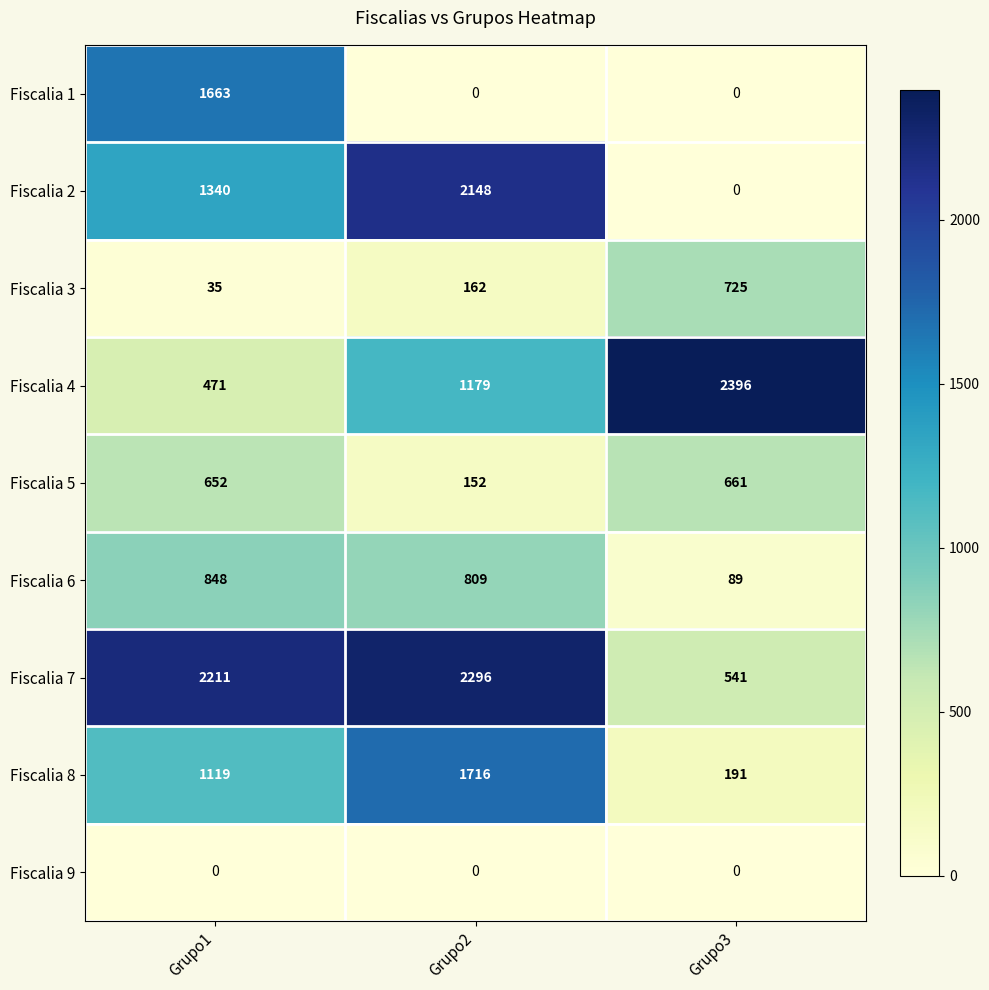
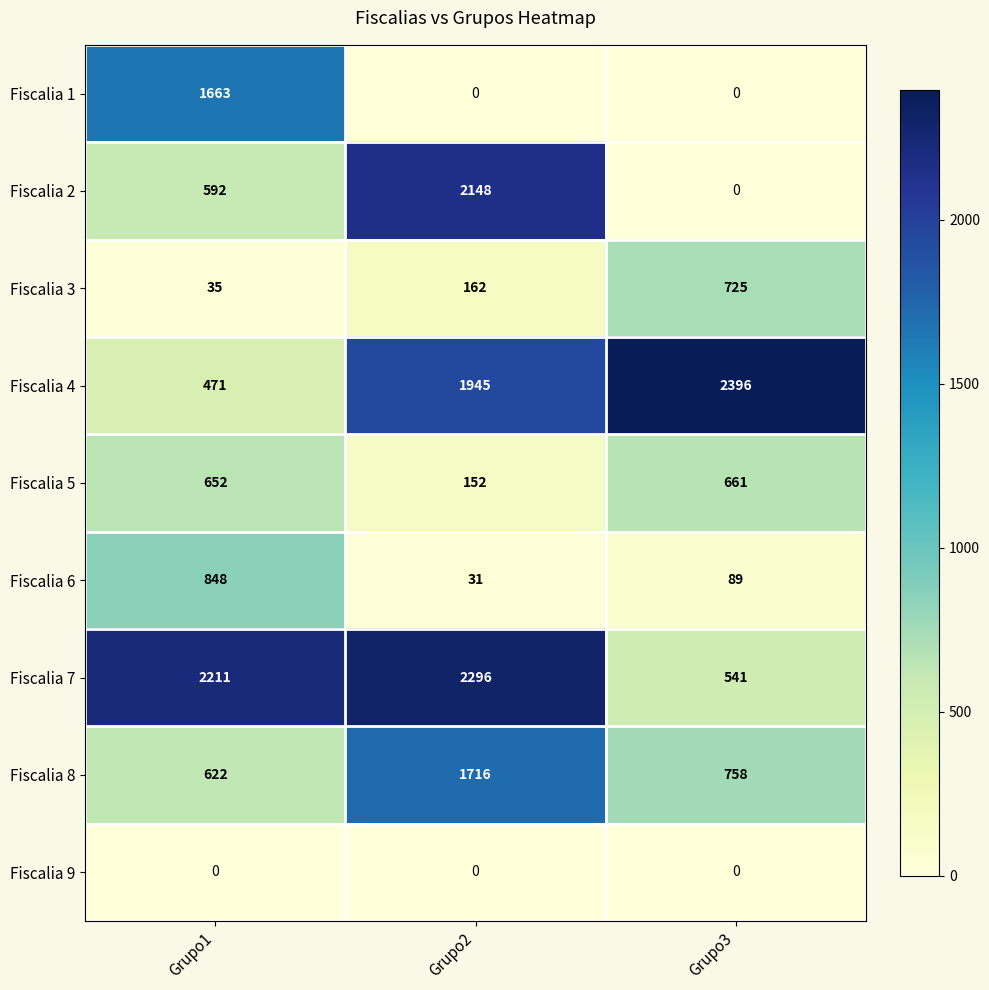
Fiscalia 2, Grupo1: 1340 -> 592
Fiscalia 4, Grupo2: 1179 -> 1945
Fiscalia 6, Grupo2: 809 -> 31
Fiscalia 8, Grupo1: 1119 -> 622
Fiscalia 8, Grupo3: 191 -> 758
